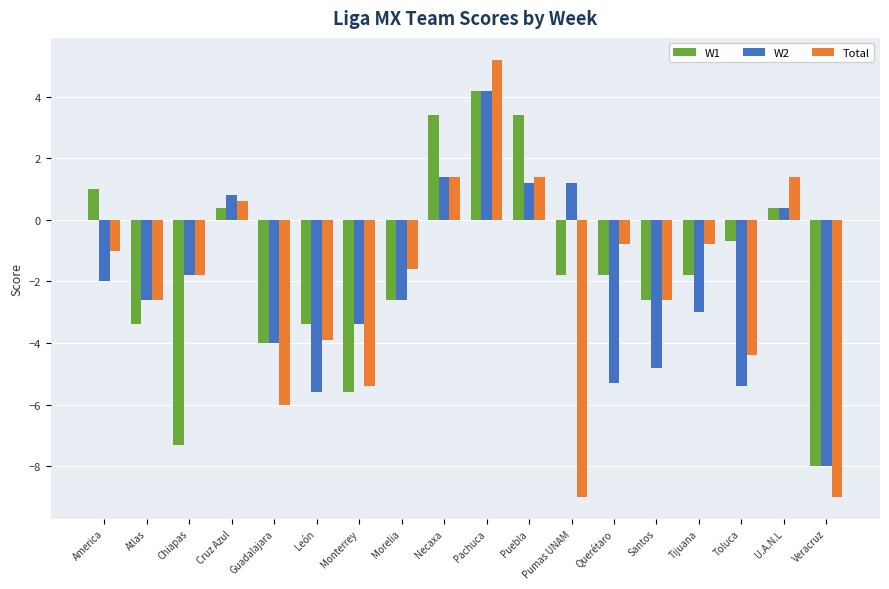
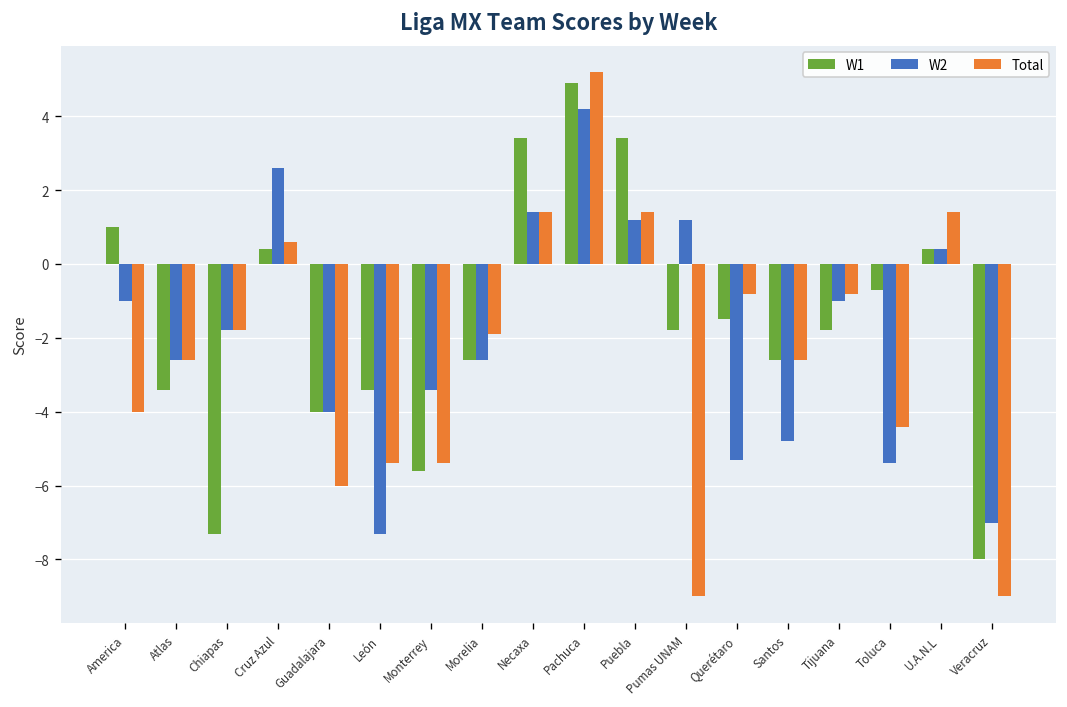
W2, America: -2 -> -1
Total, America: -1 -> -4
W2, Cruz Azul: 0.8 -> 2.6
W2, León: -5.6 -> -7.3
Total, León: -3.9 -> -5.4
Total, Morelia: -1.6 -> -1.9
W1, Pachuca: 4.2 -> 4.9
W1, Querétaro: -1.8 -> -1.5
W2, Tijuana: -3 -> -1
W2, Veracruz: -8 -> -7
